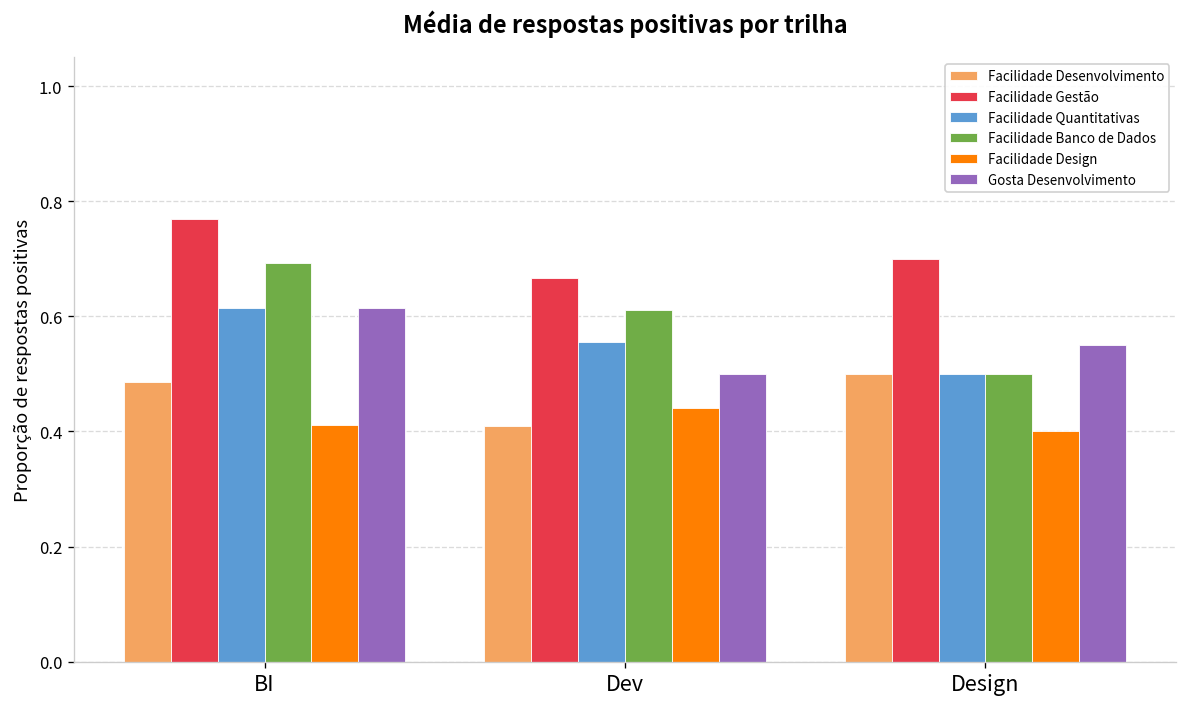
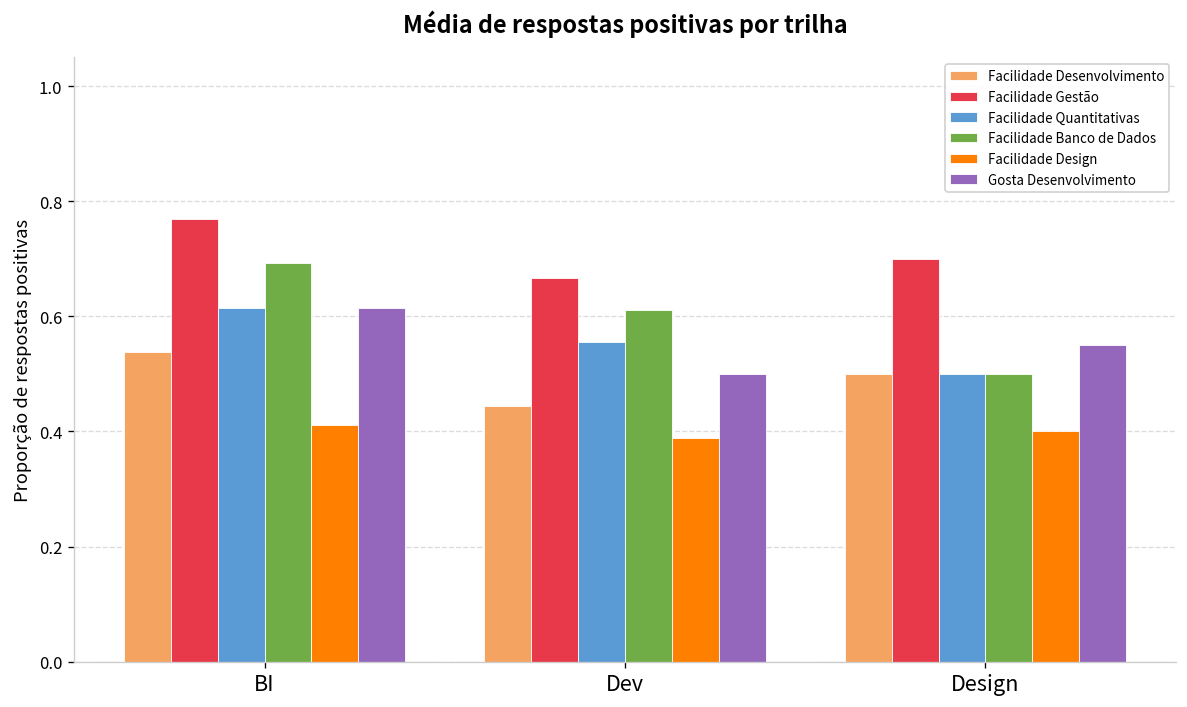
Facilidade Desenvolvimento, BI: 0.49 -> 0.54
Facilidade Desenvolvimento, Dev: 0.41 -> 0.44
Facilidade Design, Dev: 0.44 -> 0.39
